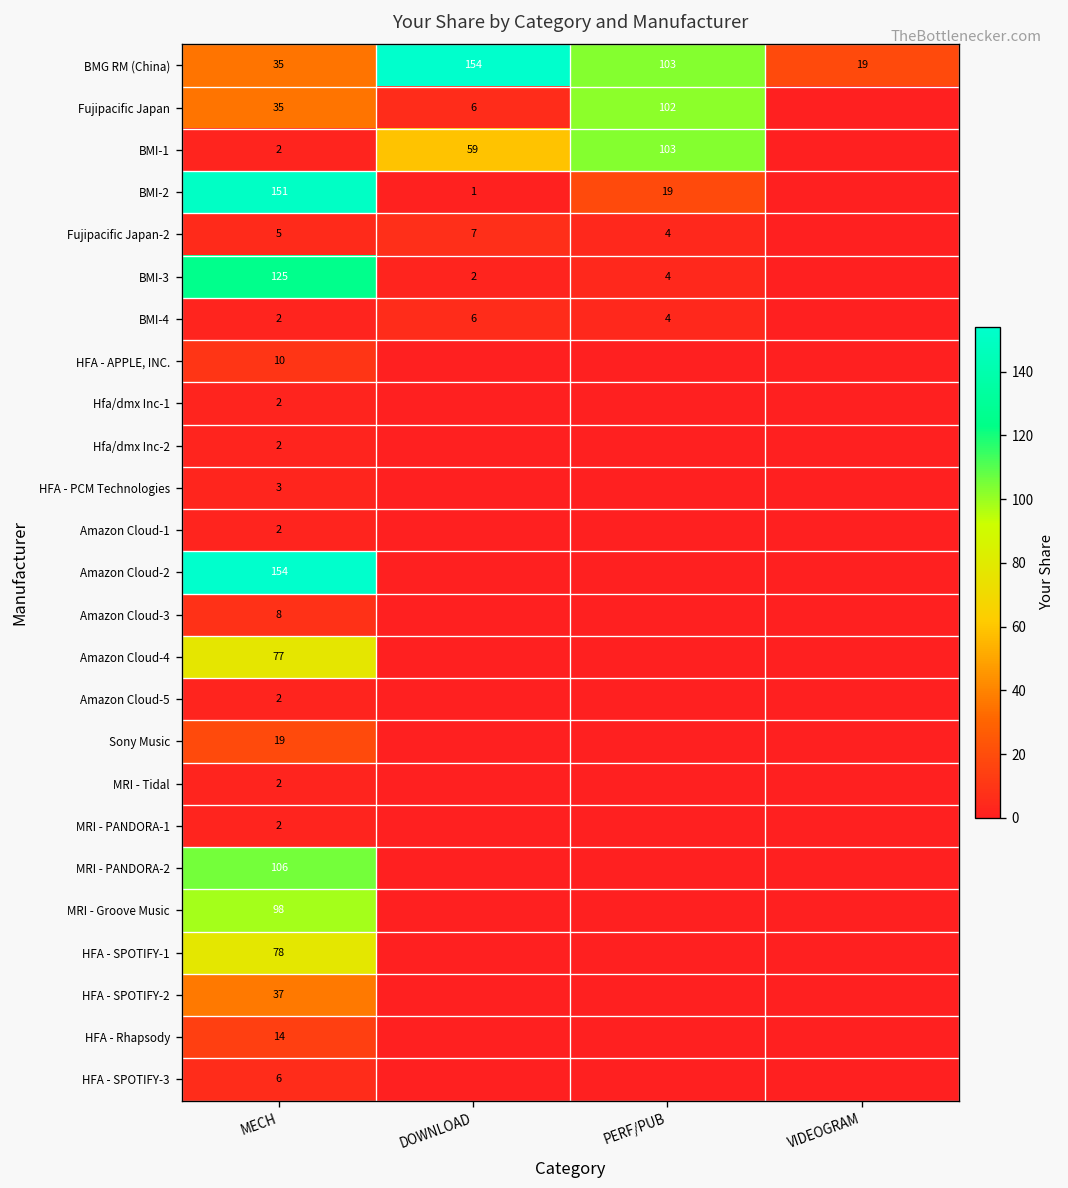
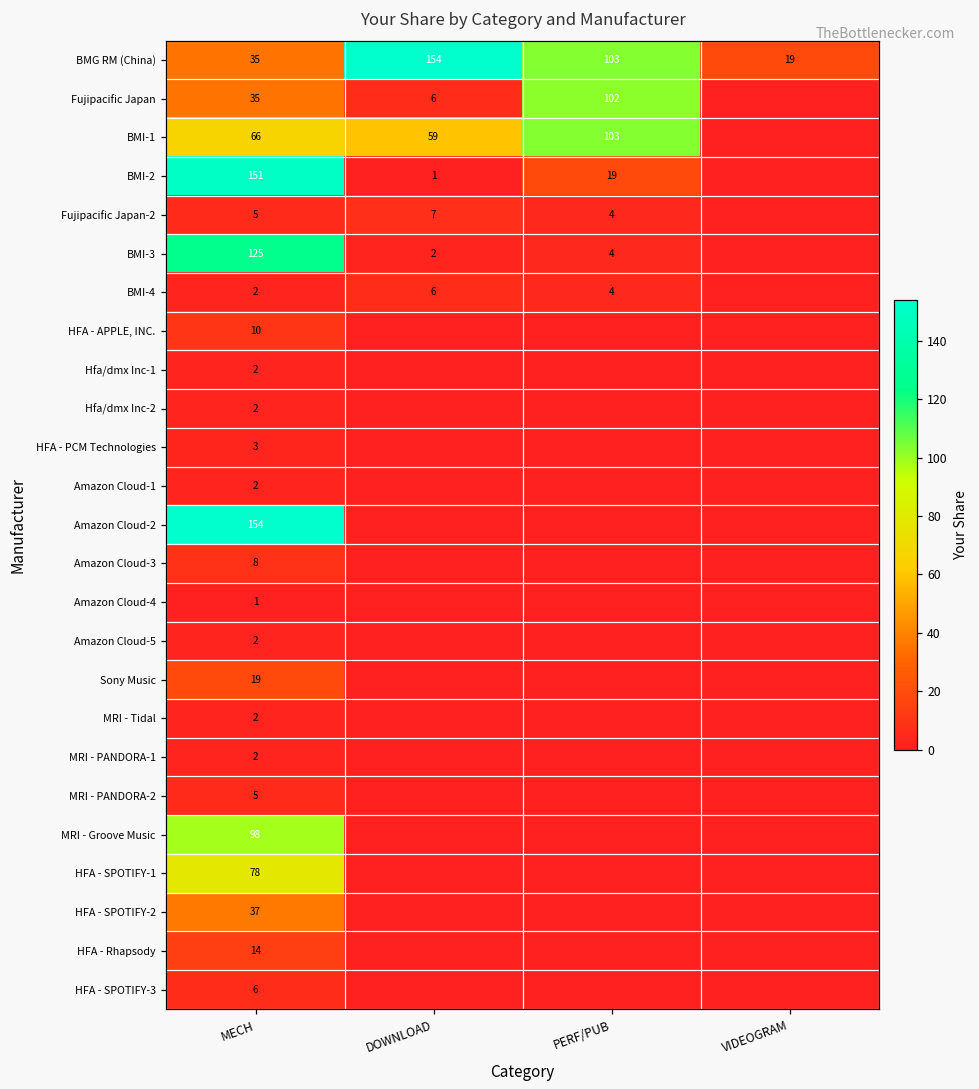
BMI-1, MECH: 2 -> 66
Amazon Cloud-4, MECH: 77 -> 1
MRI - PANDORA-2, MECH: 106 -> 5
